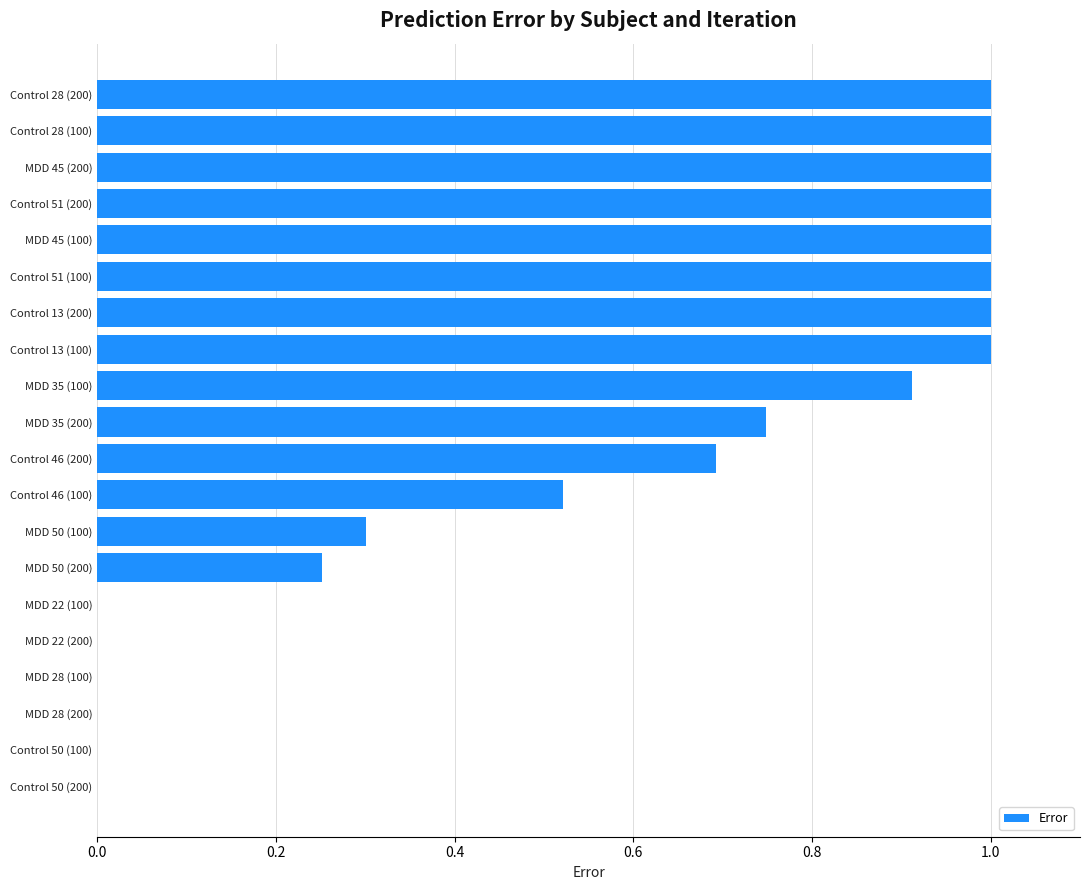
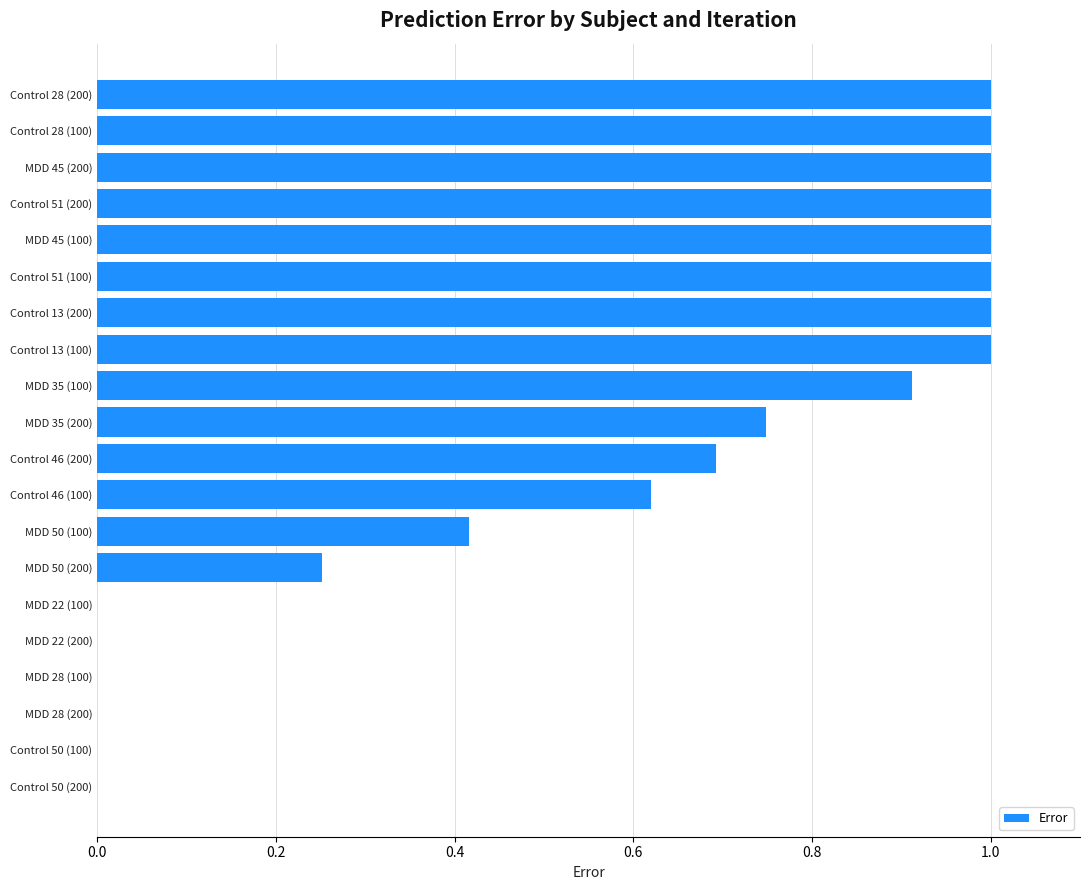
Control 46 (100): 0.52 -> 0.62
MDD 50 (100): 0.30 -> 0.42
